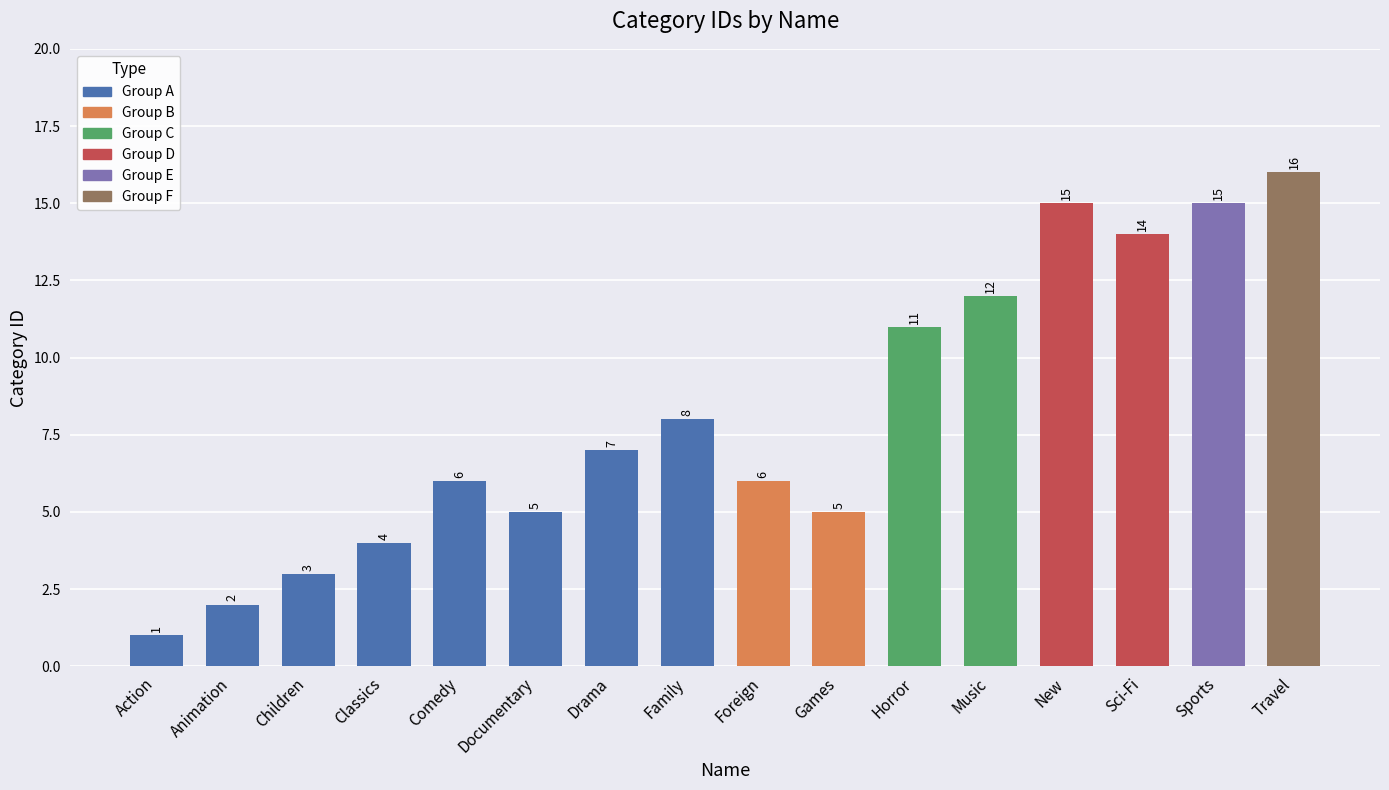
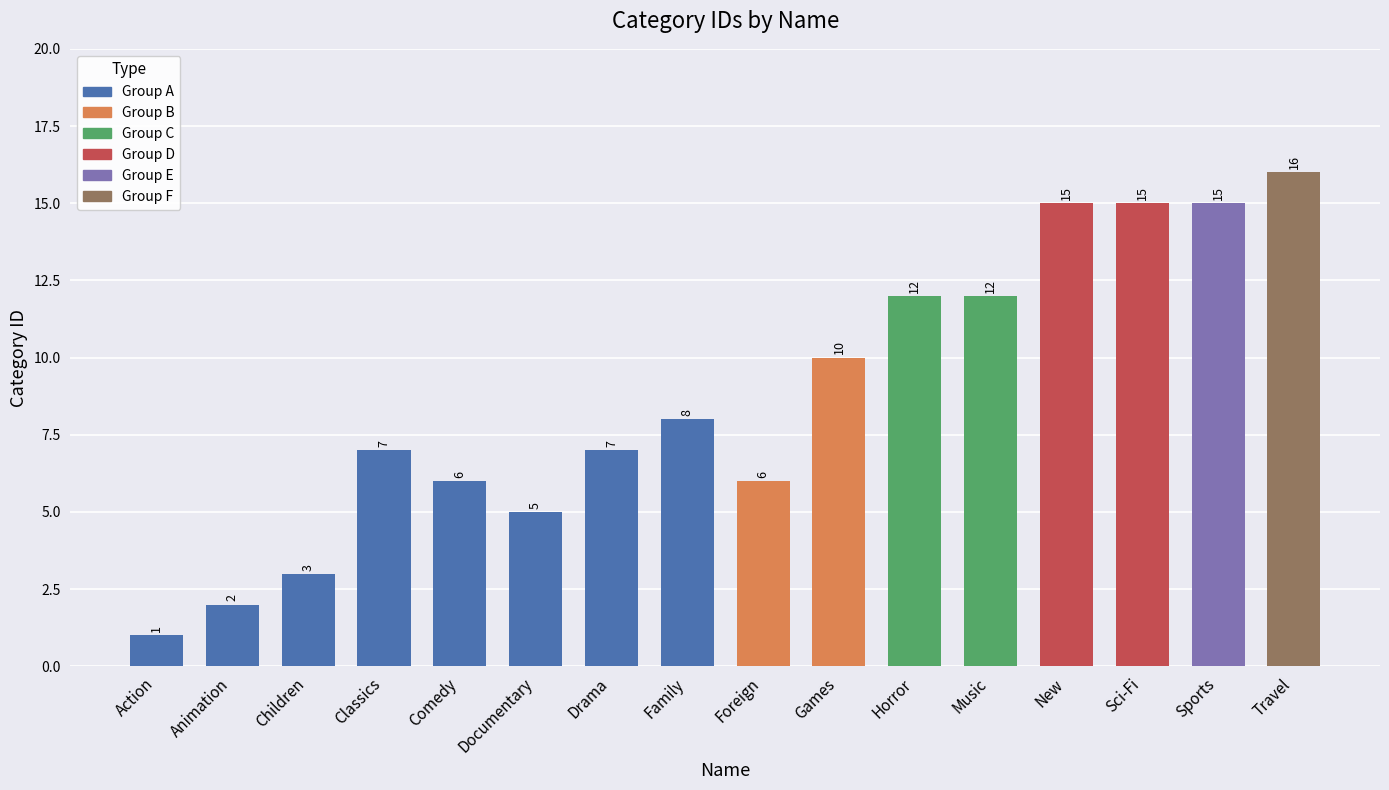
Classics: 4 -> 7
Games: 5 -> 10
Horror: 11 -> 12
Sci-Fi: 14 -> 15
